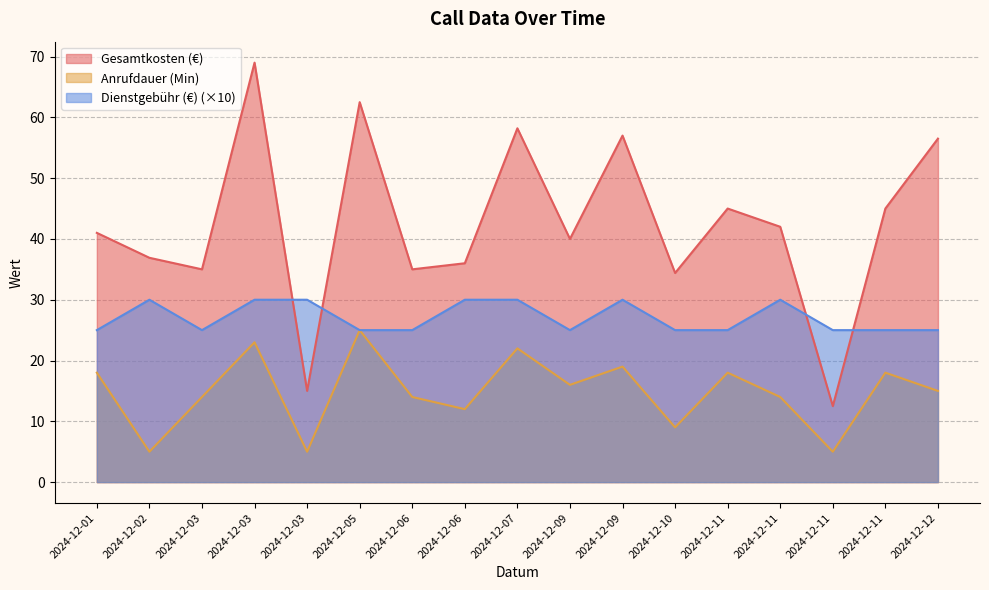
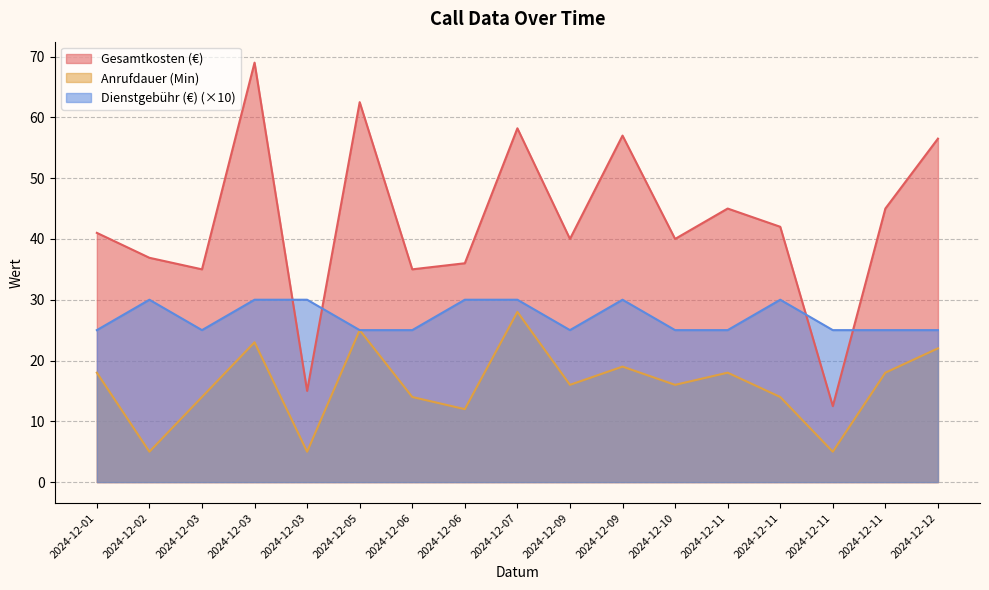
Anrufdauer (Min), 2024-12-07: 22 -> 28
Gesamtkosten (€), 2024-12-10: 34 -> 40
Anrufdauer (Min), 2024-12-10: 9 -> 16
Anrufdauer (Min), 2024-12-12: 15 -> 22
